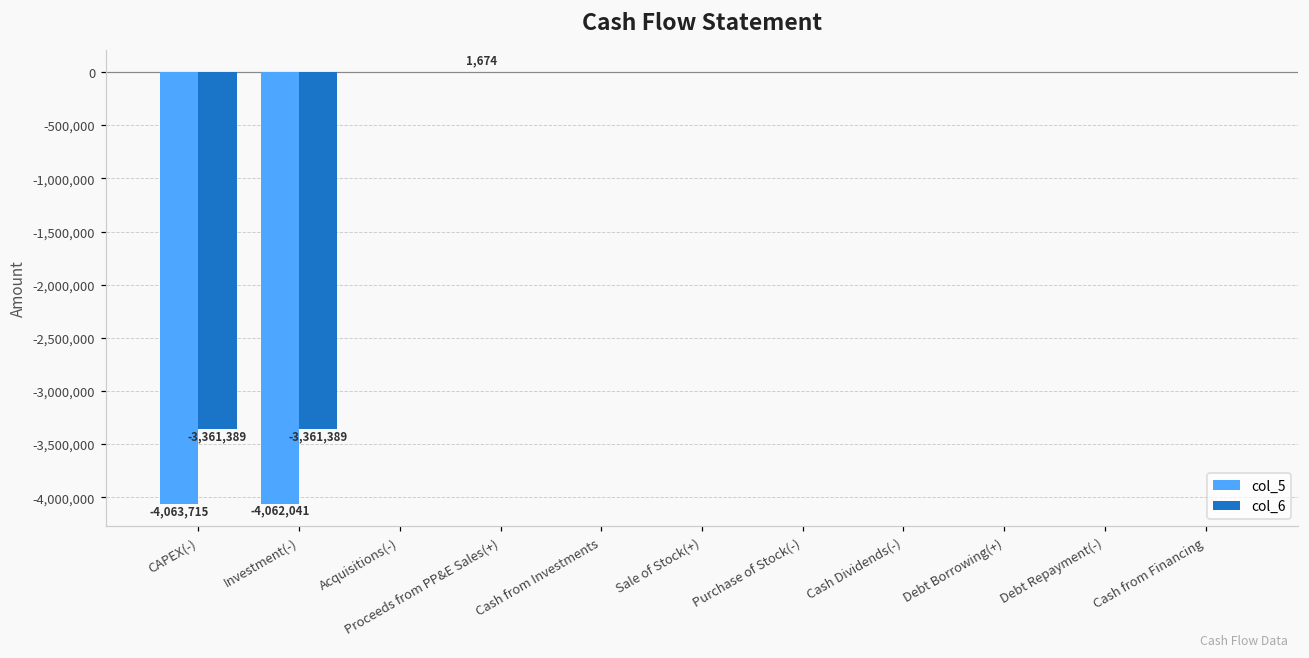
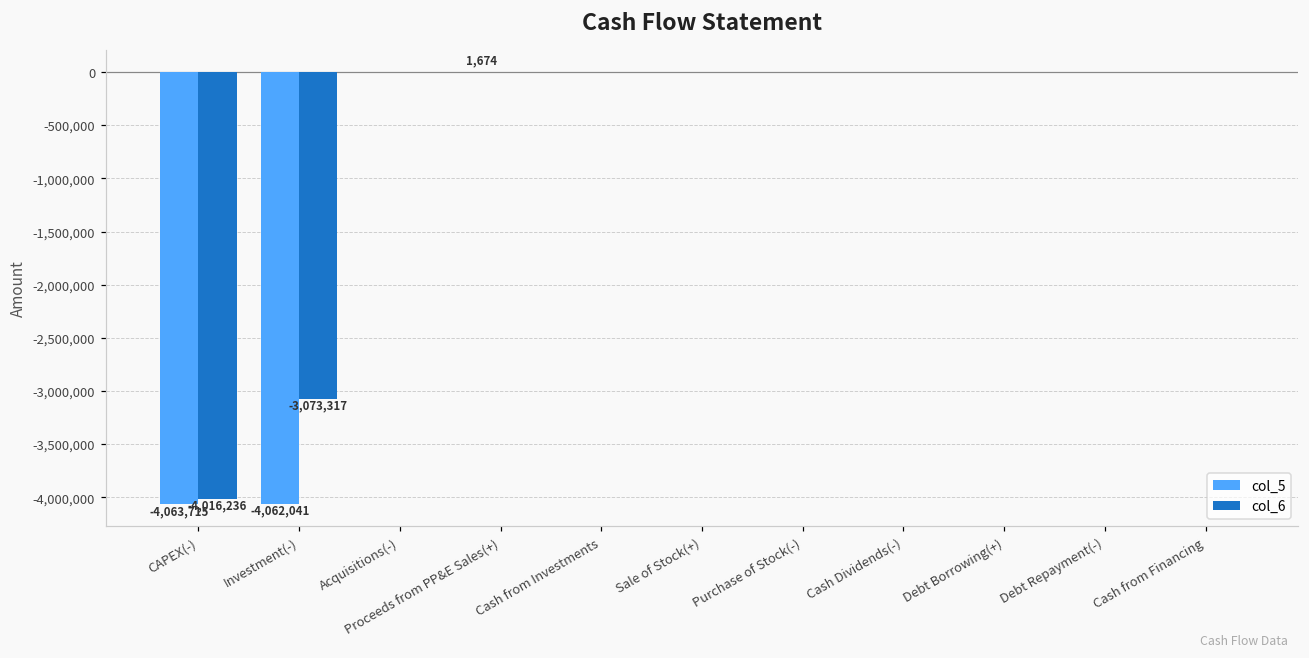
col_6, CAPEX(-): -3,361,389 -> -4,016,236
col_6, Investment(-): -3,361,389 -> -3,073,317
